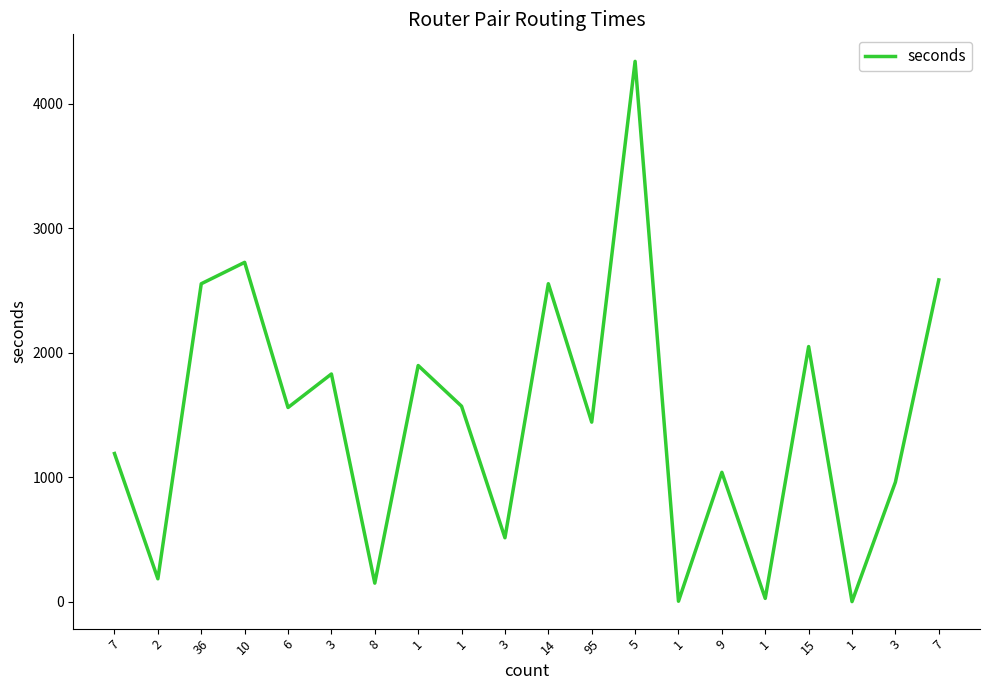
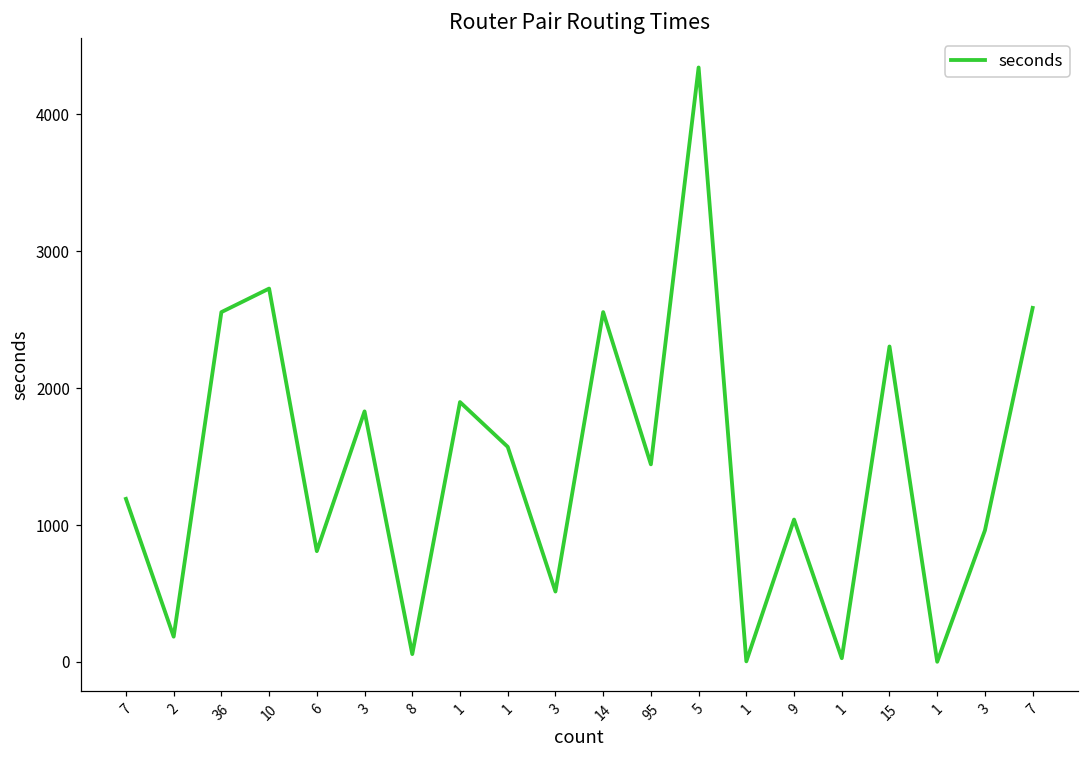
6: 1560 -> 810
8: 150 -> 60
15: 2050 -> 2300
